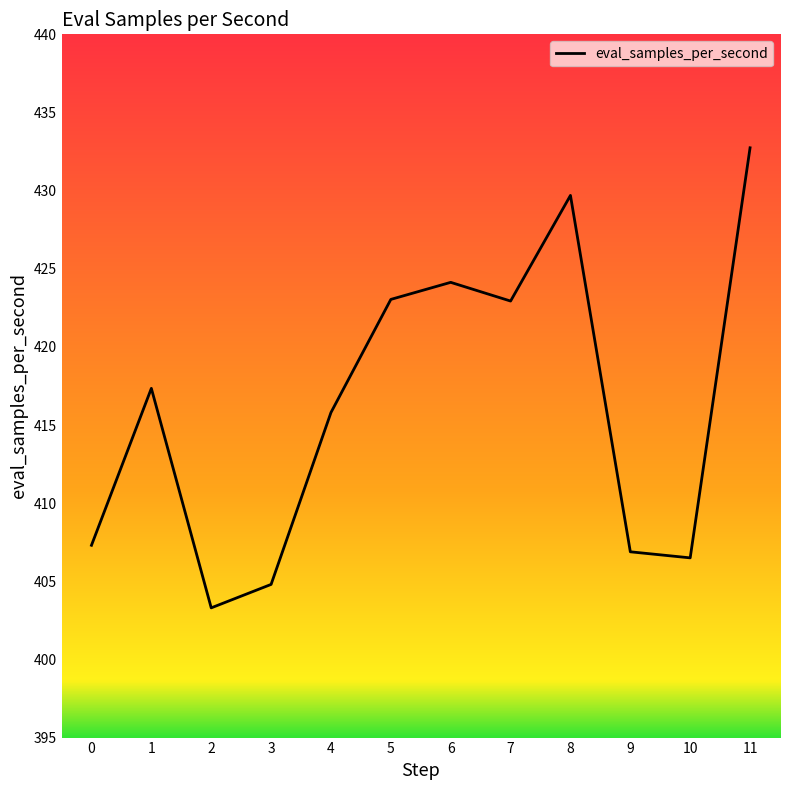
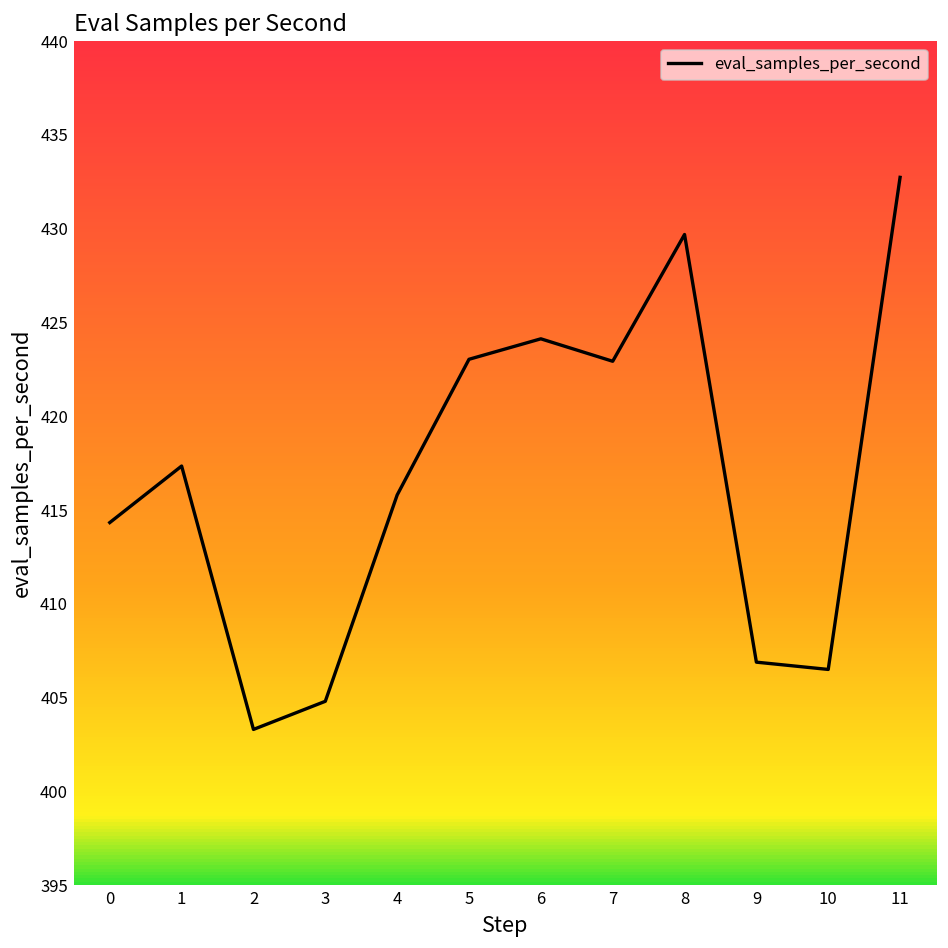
0: 407.3 -> 414.3
